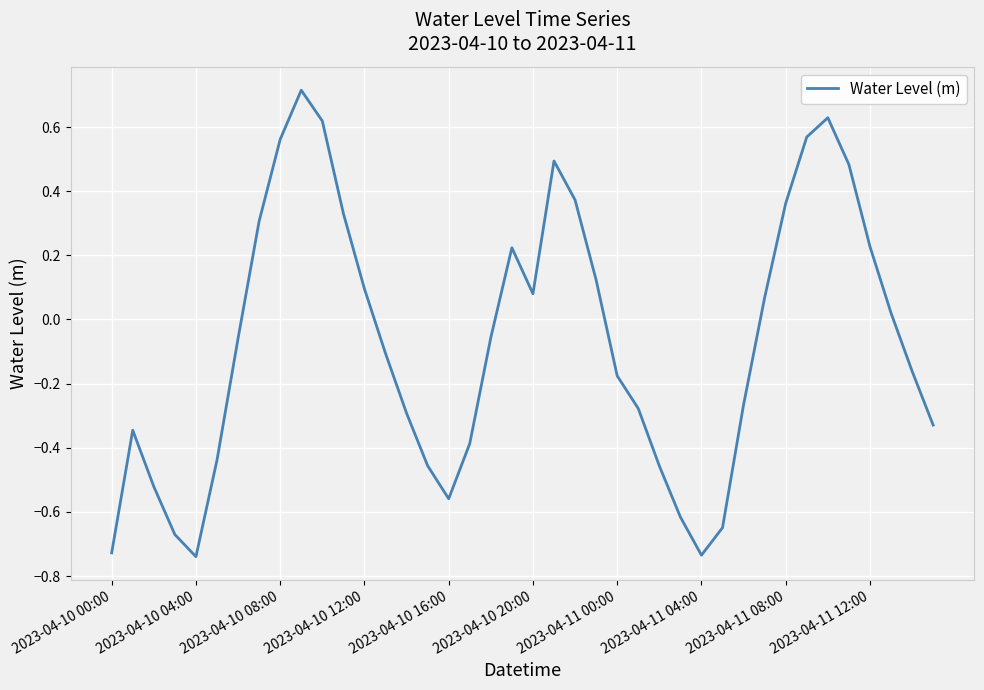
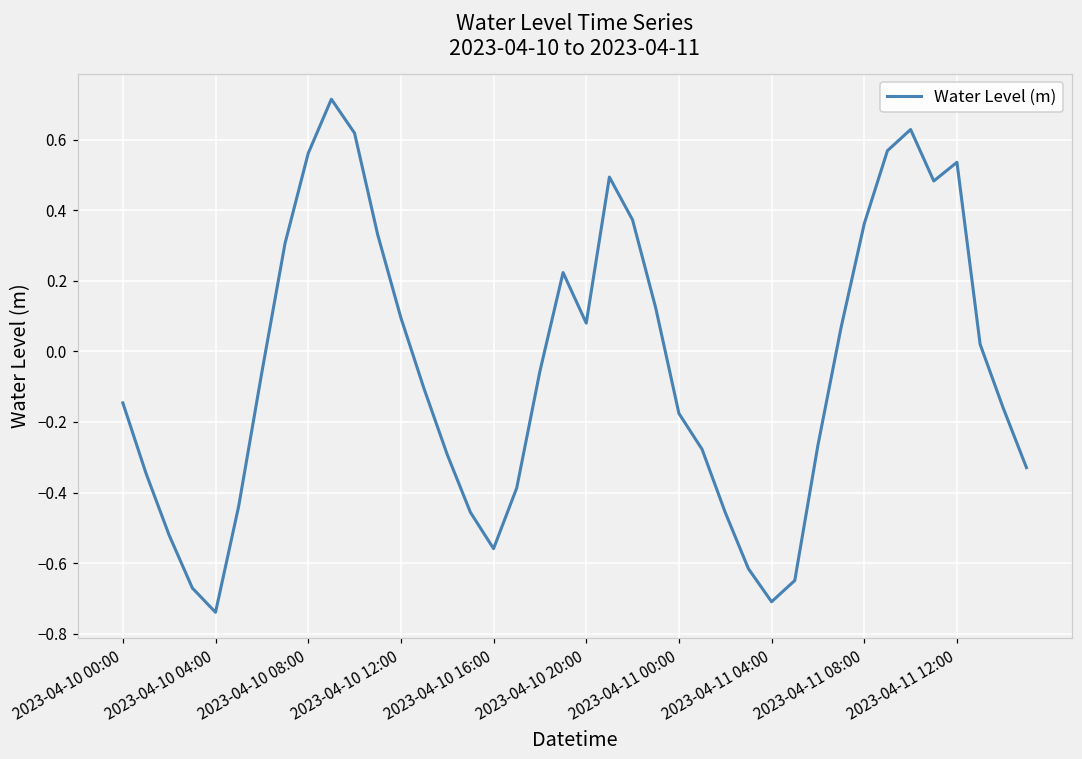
2023-04-10 00:00: -0.73 -> -0.15
2023-04-11 04:00: -0.73 -> -0.71
2023-04-11 12:00: 0.23 -> 0.54
